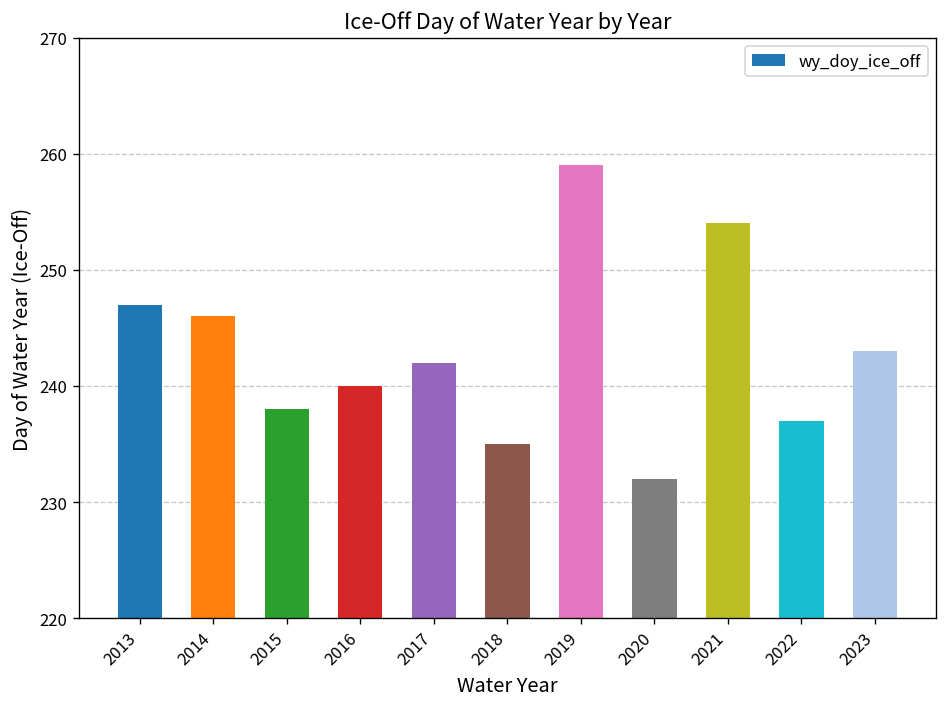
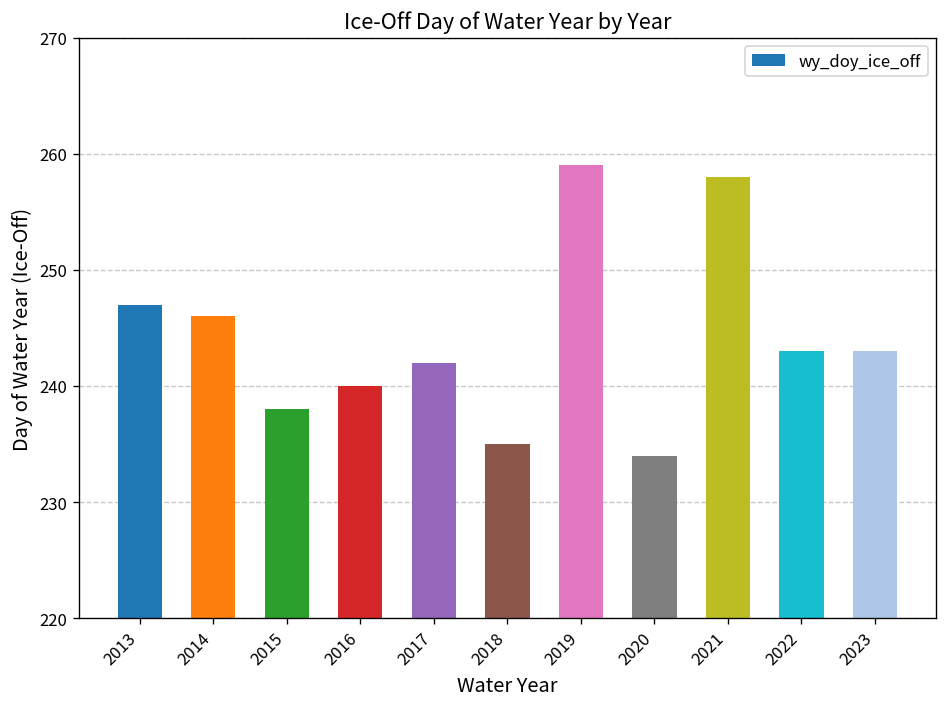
2020: 232 -> 234
2021: 254 -> 258
2022: 237 -> 243
